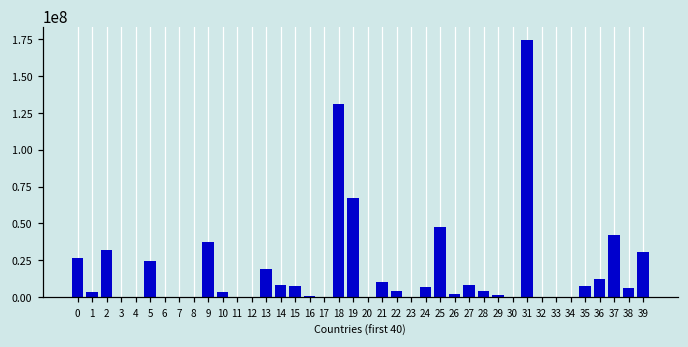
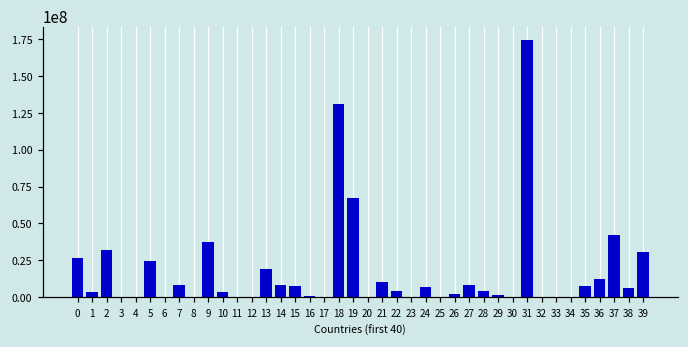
7: 0 -> 8000000
25: 48000000 -> 0
